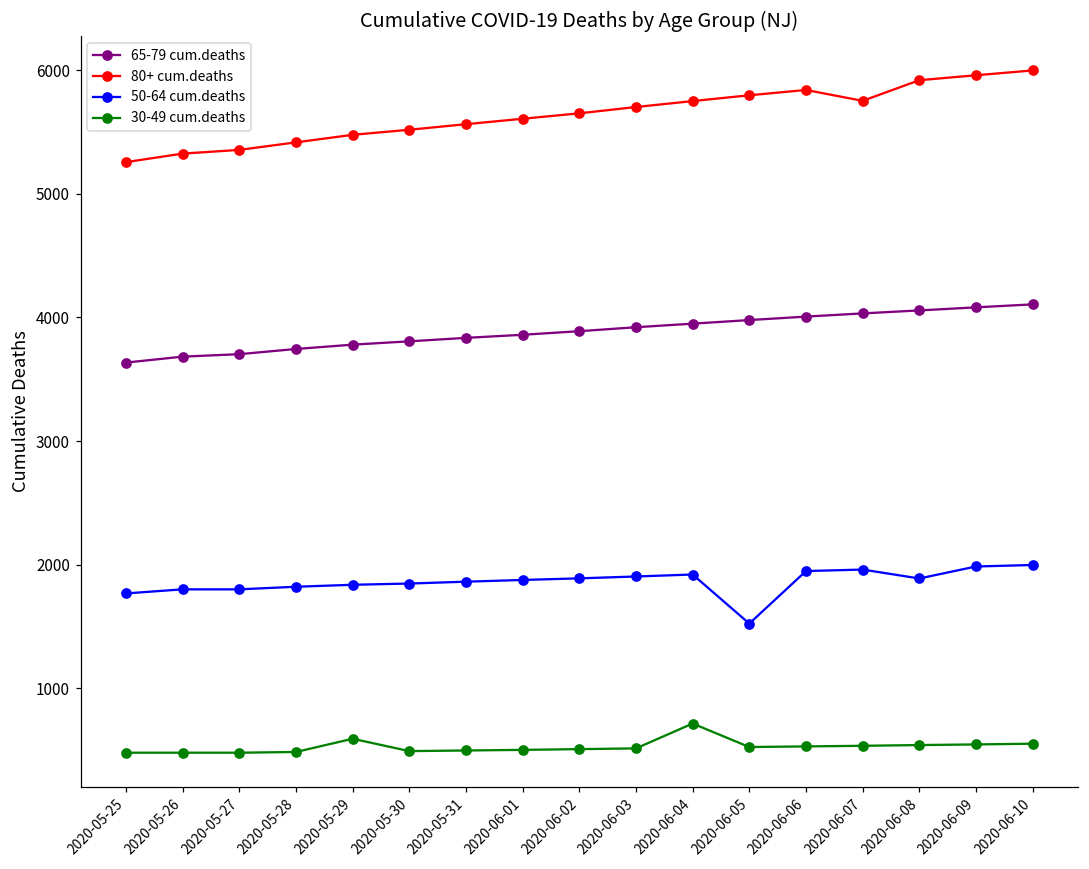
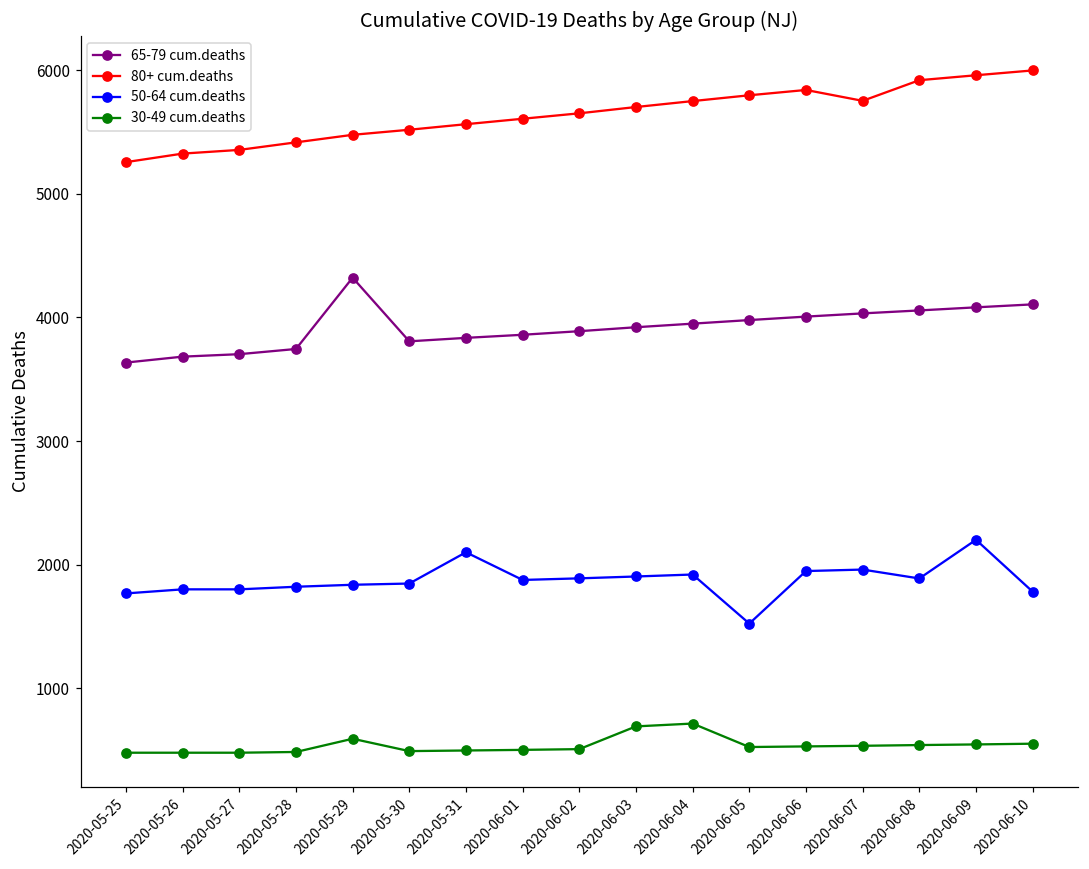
65-79 cum.deaths, 2020-05-29: 3780 -> 4320
50-64 cum.deaths, 2020-05-31: 1860 -> 2100
30-49 cum.deaths, 2020-06-03: 510 -> 690
50-64 cum.deaths, 2020-06-09: 1990 -> 2200
50-64 cum.deaths, 2020-06-10: 2000 -> 1780
